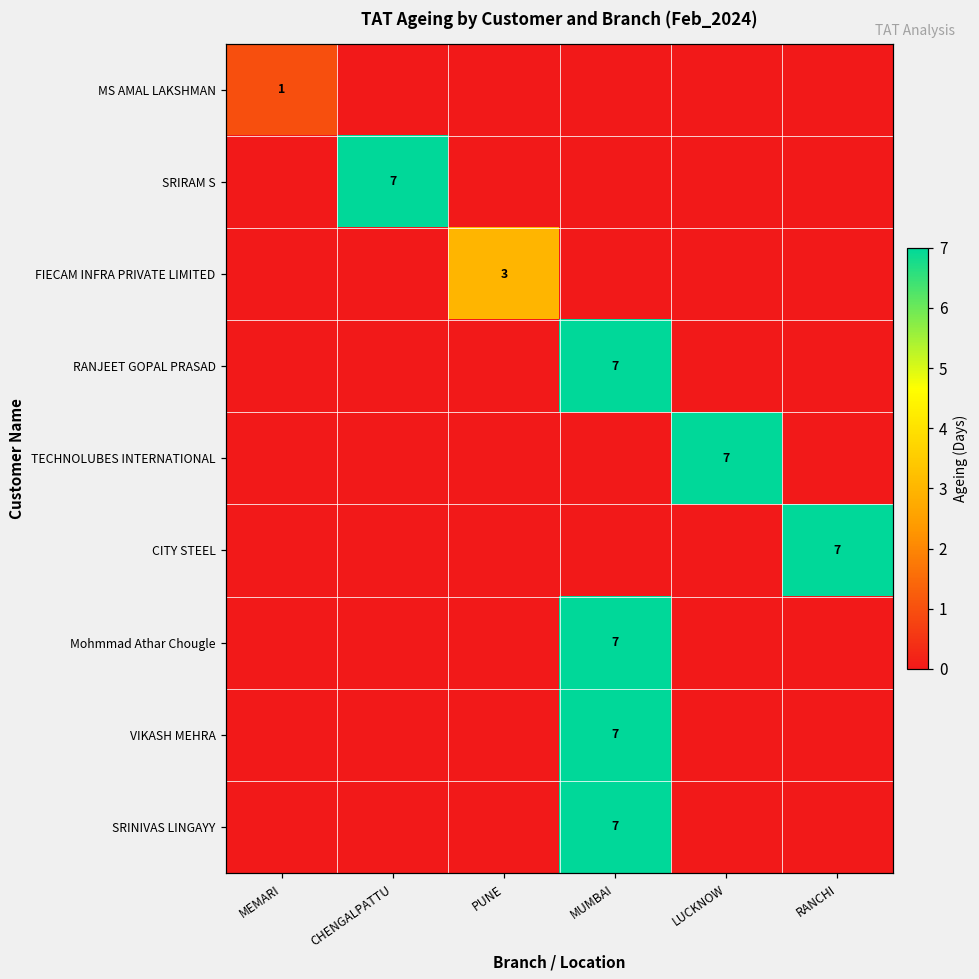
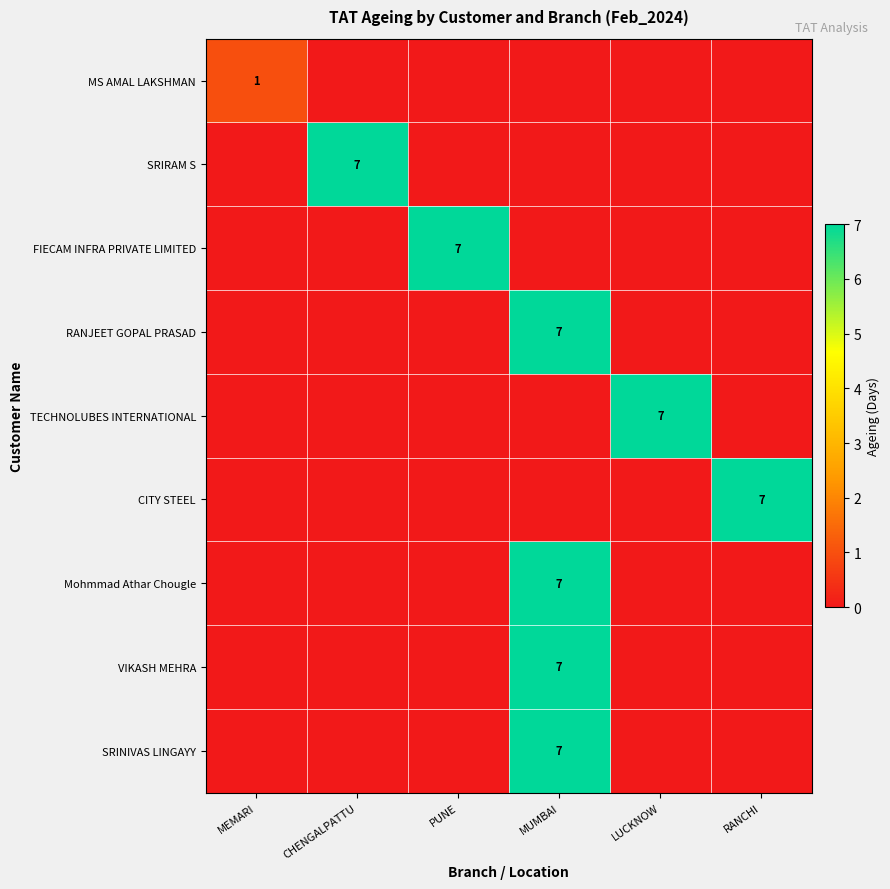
FIECAM INFRA PRIVATE LIMITED, PUNE: 3 -> 7
